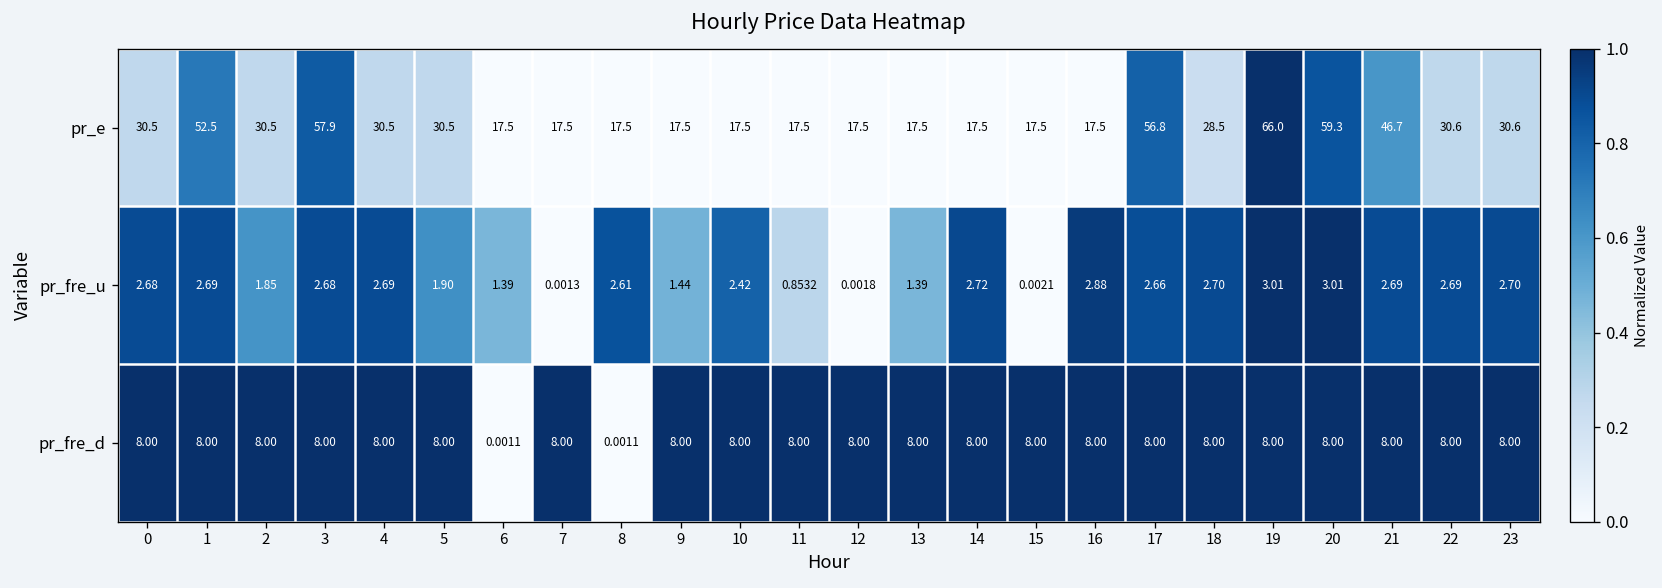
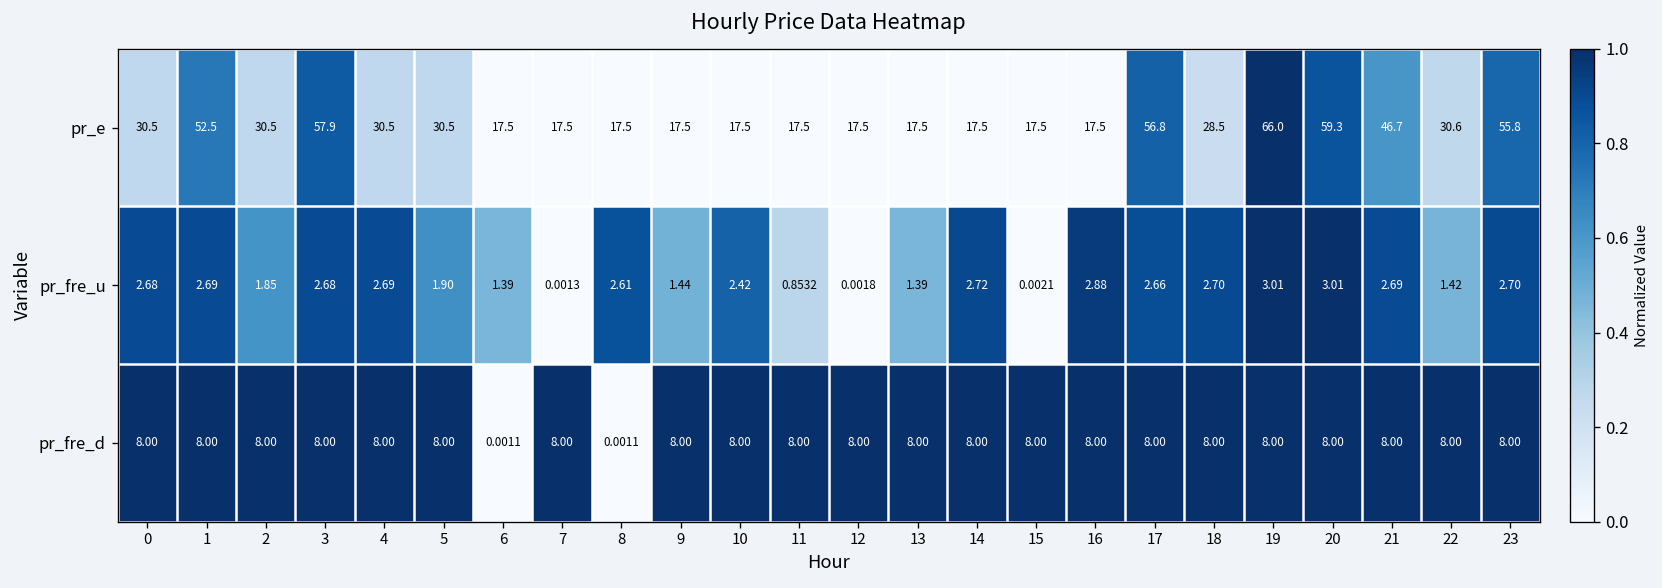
pr_e, 23: 30.6 -> 55.8
pr_fre_u, 22: 2.69 -> 1.42
